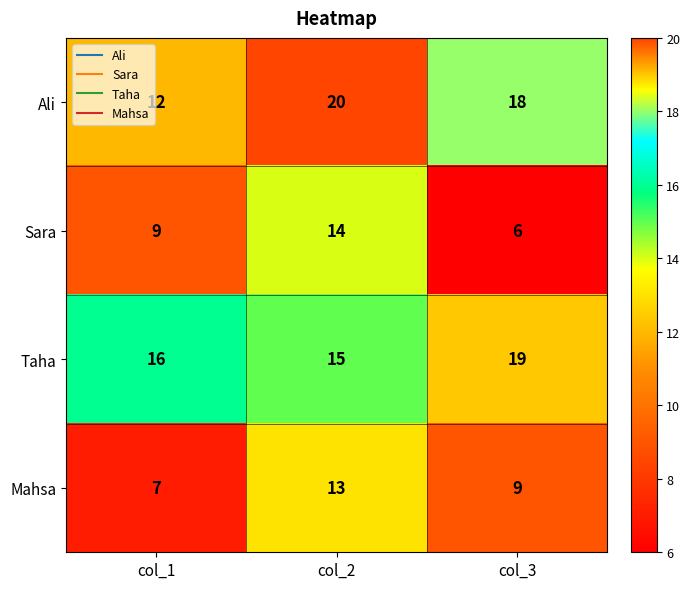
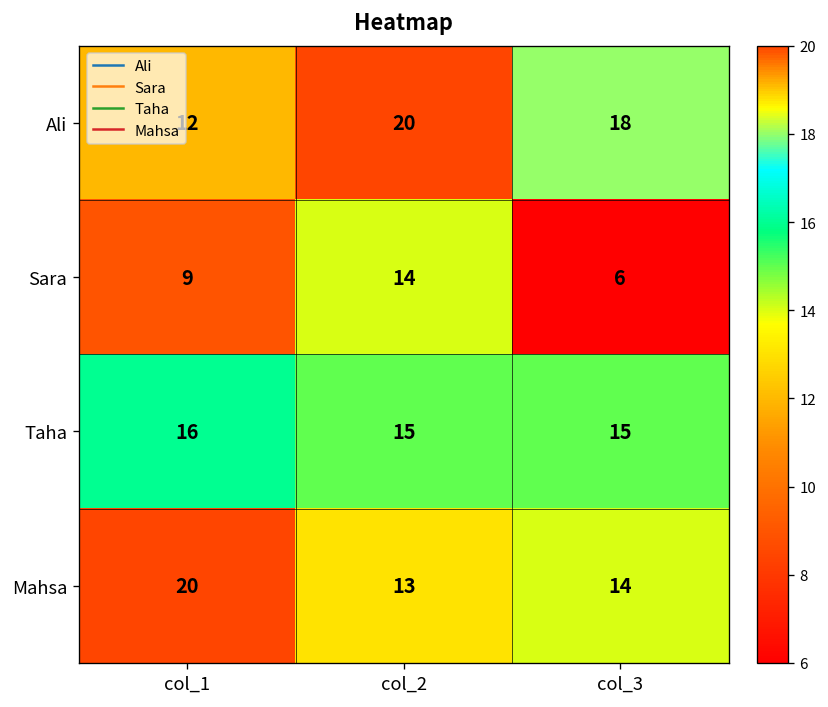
Taha, col_3: 19 -> 15
Mahsa, col_1: 7 -> 20
Mahsa, col_3: 9 -> 14
